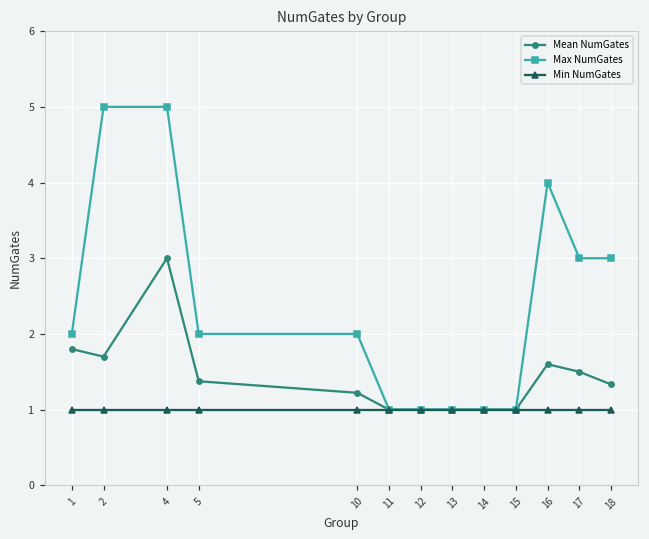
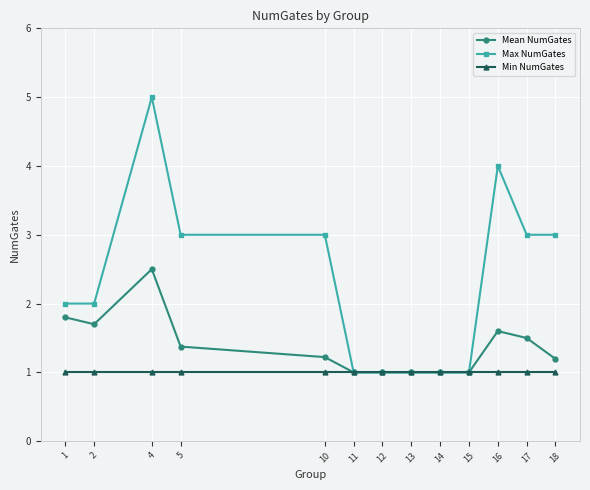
Max NumGates, 2: 5 -> 2
Mean NumGates, 4: 3.0 -> 2.5
Max NumGates, 5: 2 -> 3
Max NumGates, 10: 2 -> 3
Mean NumGates, 18: 1.3 -> 1.2
